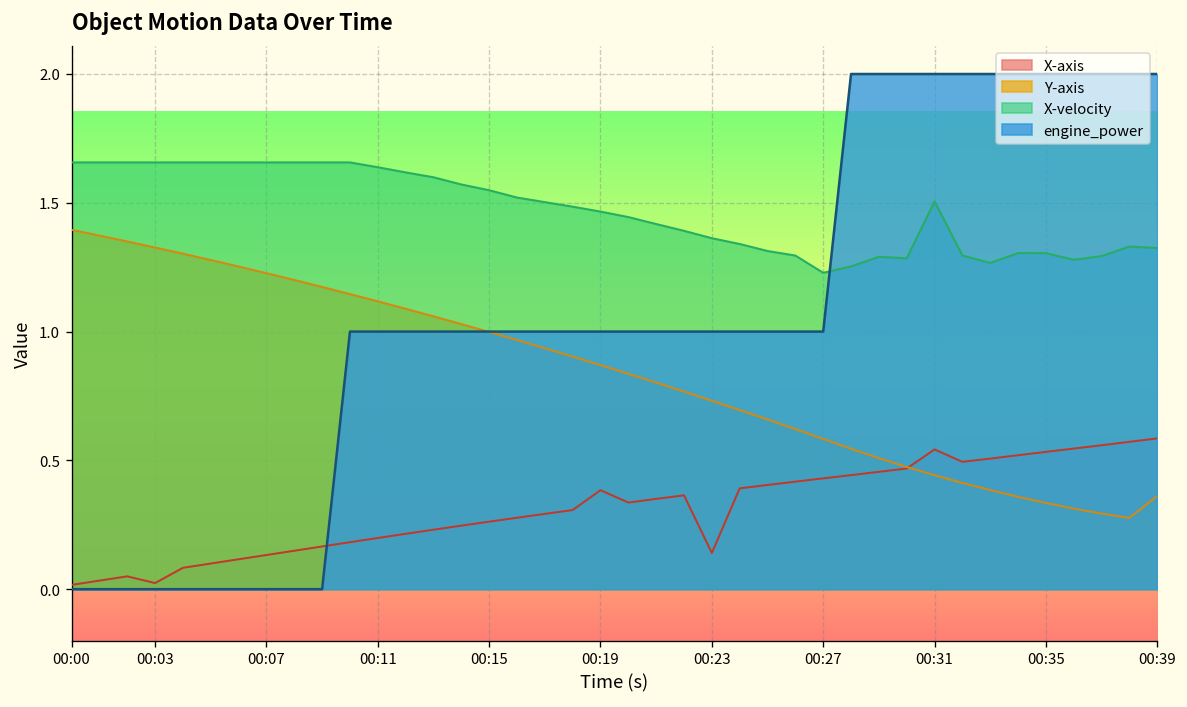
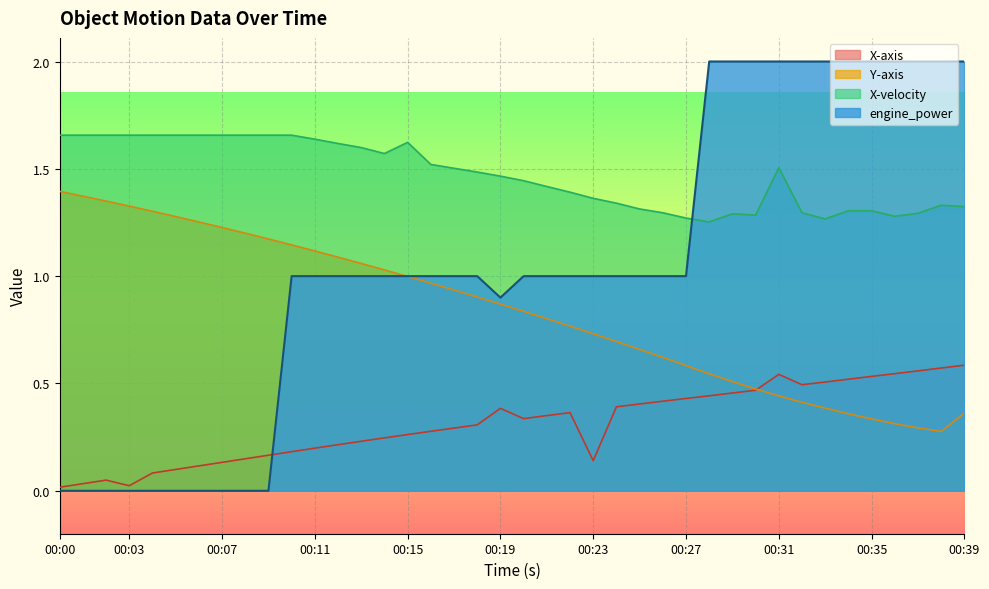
X-velocity, 00:15: 1.55 -> 1.62
engine_power, 00:19: 1.0 -> 0.9
X-velocity, 00:27: 1.23 -> 1.27
